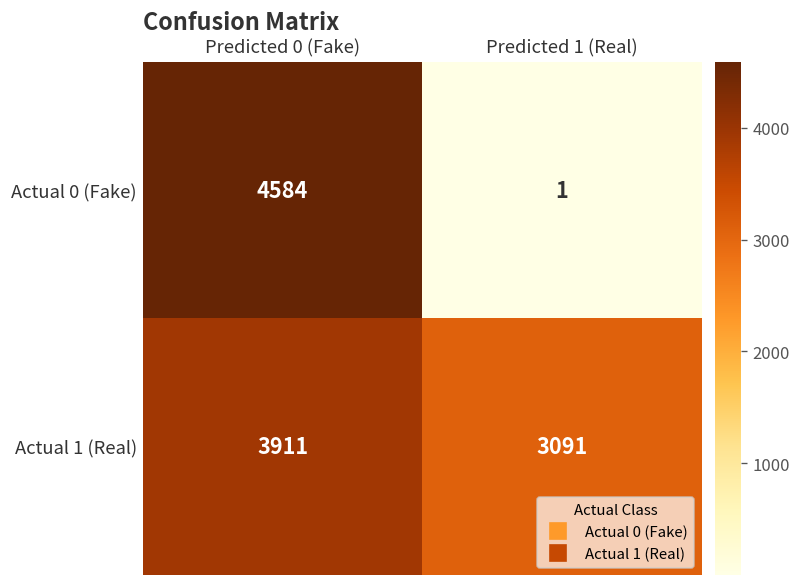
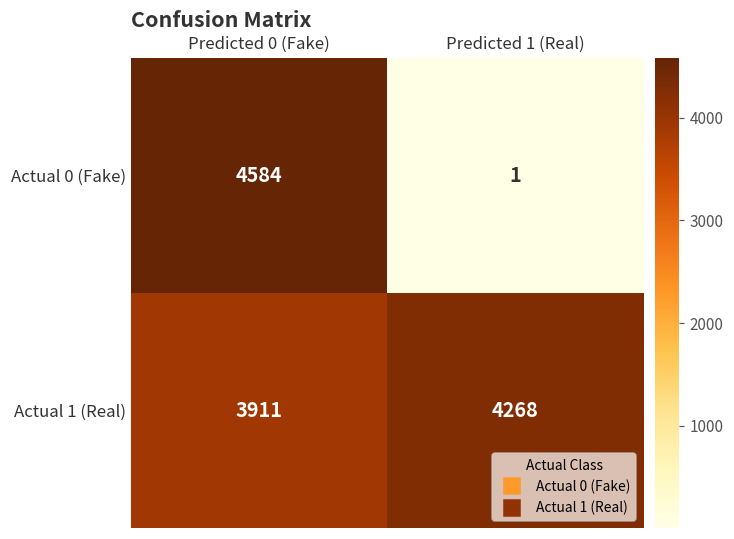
Actual 1 (Real), Predicted 1 (Real): 3091 -> 4268
